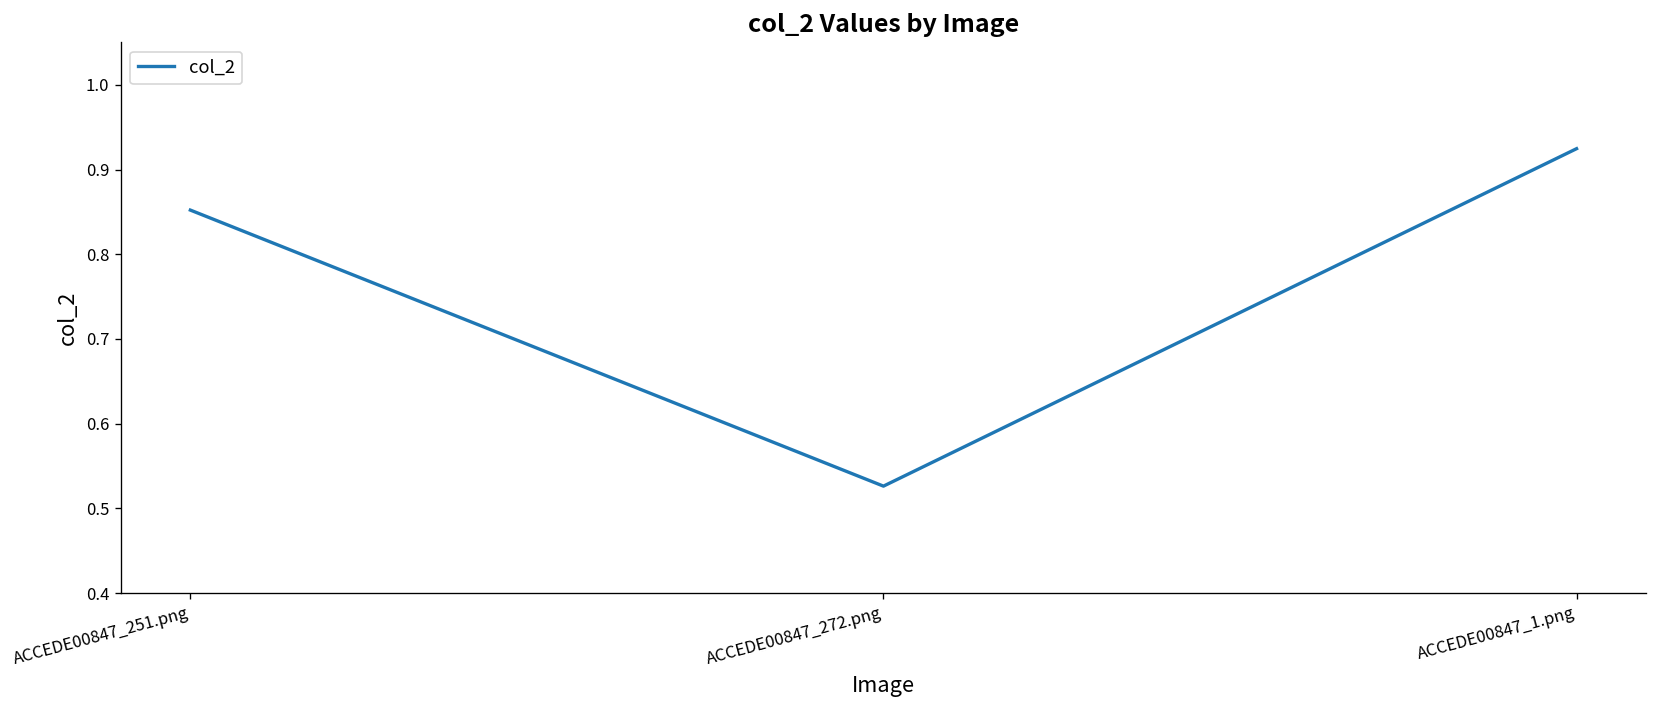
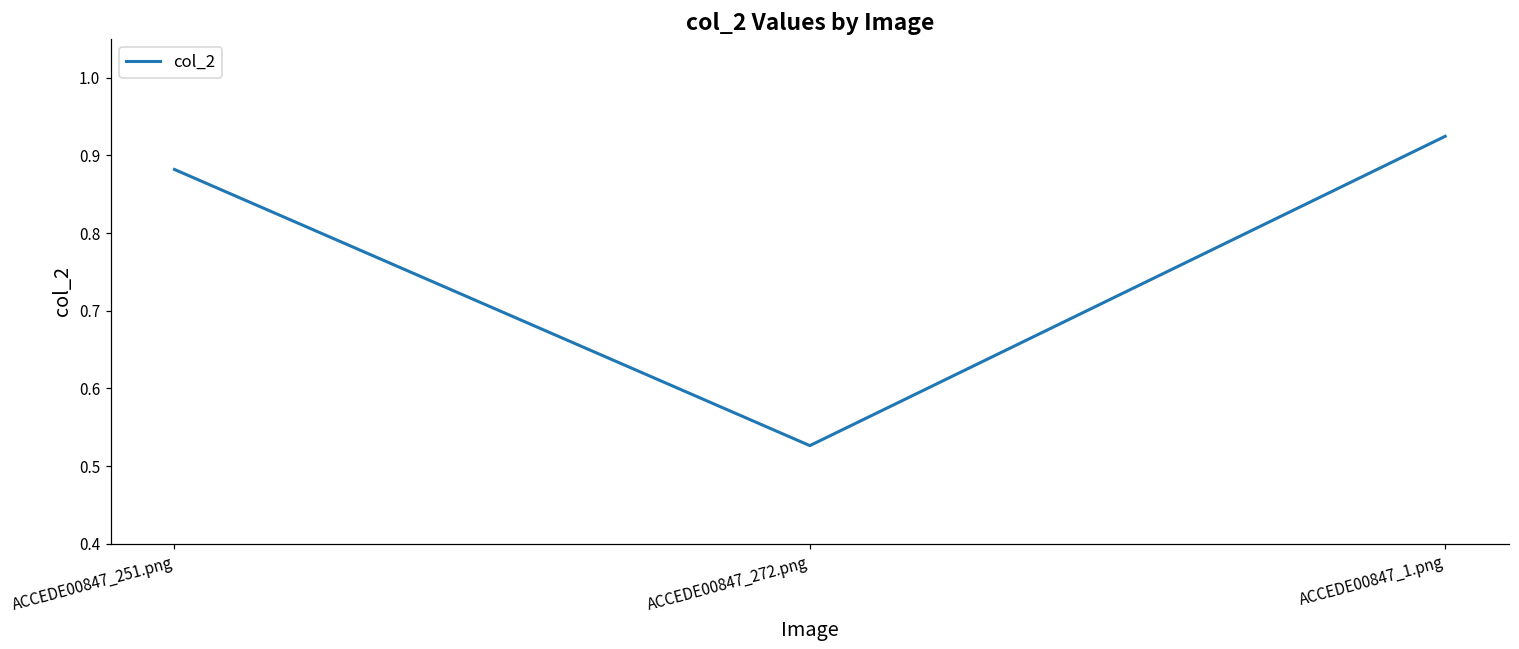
ACCEDE00847_251.png: 0.85 -> 0.88
